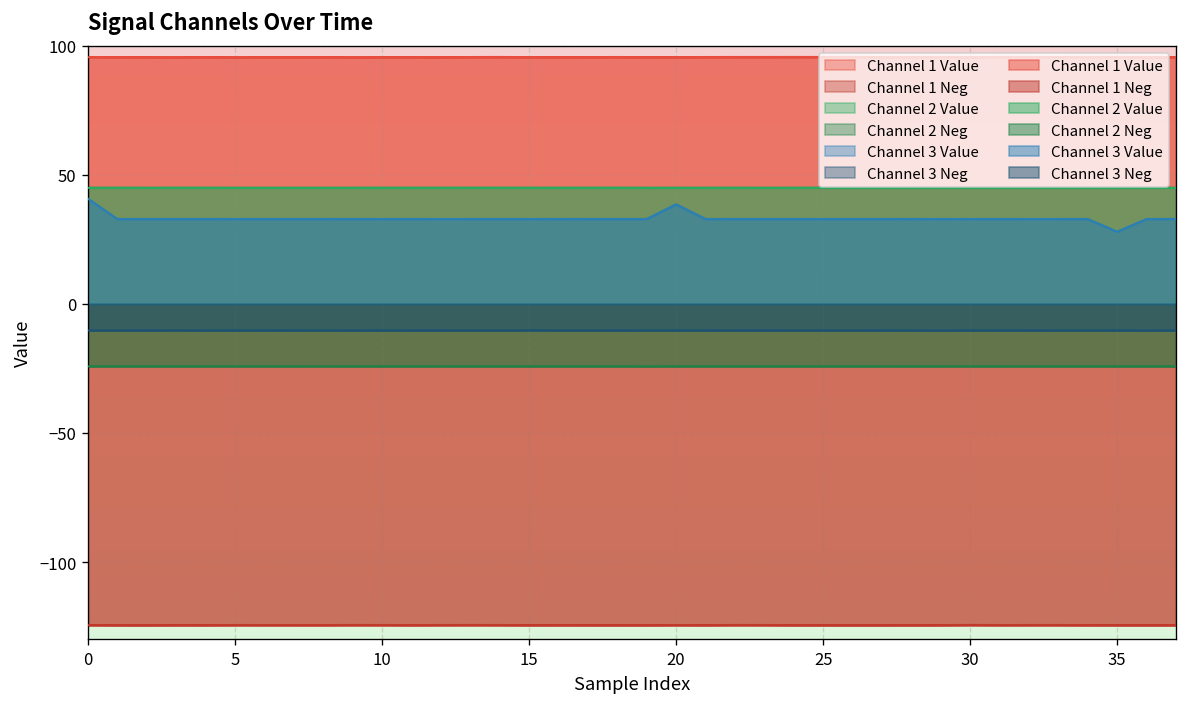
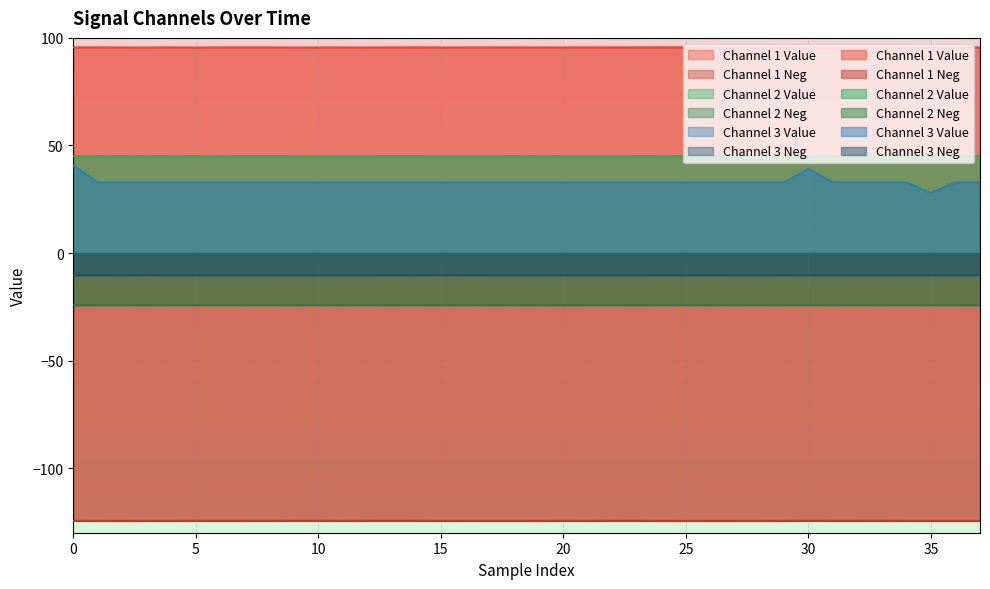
Channel 3 Value, 20: 39 -> 33
Channel 3 Value, 30: 33 -> 39
